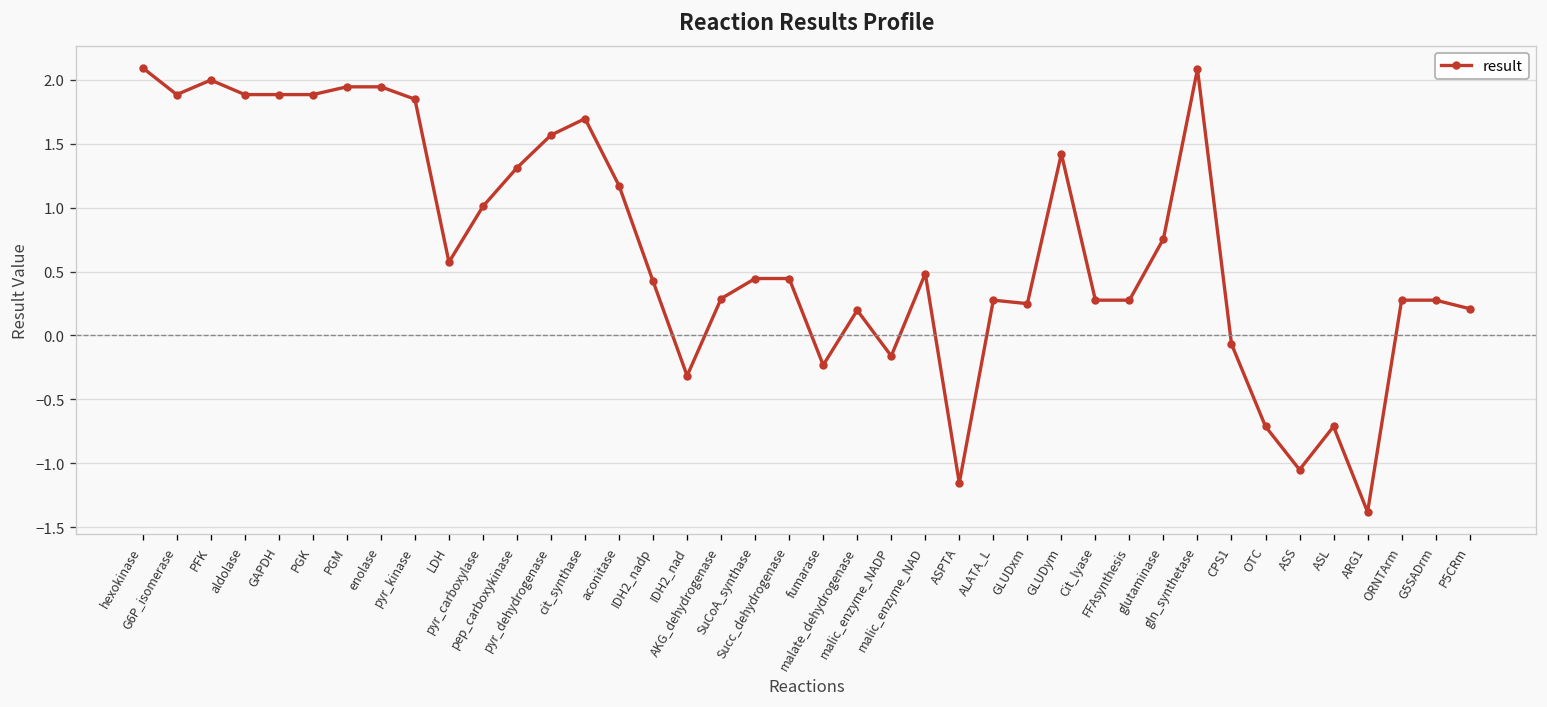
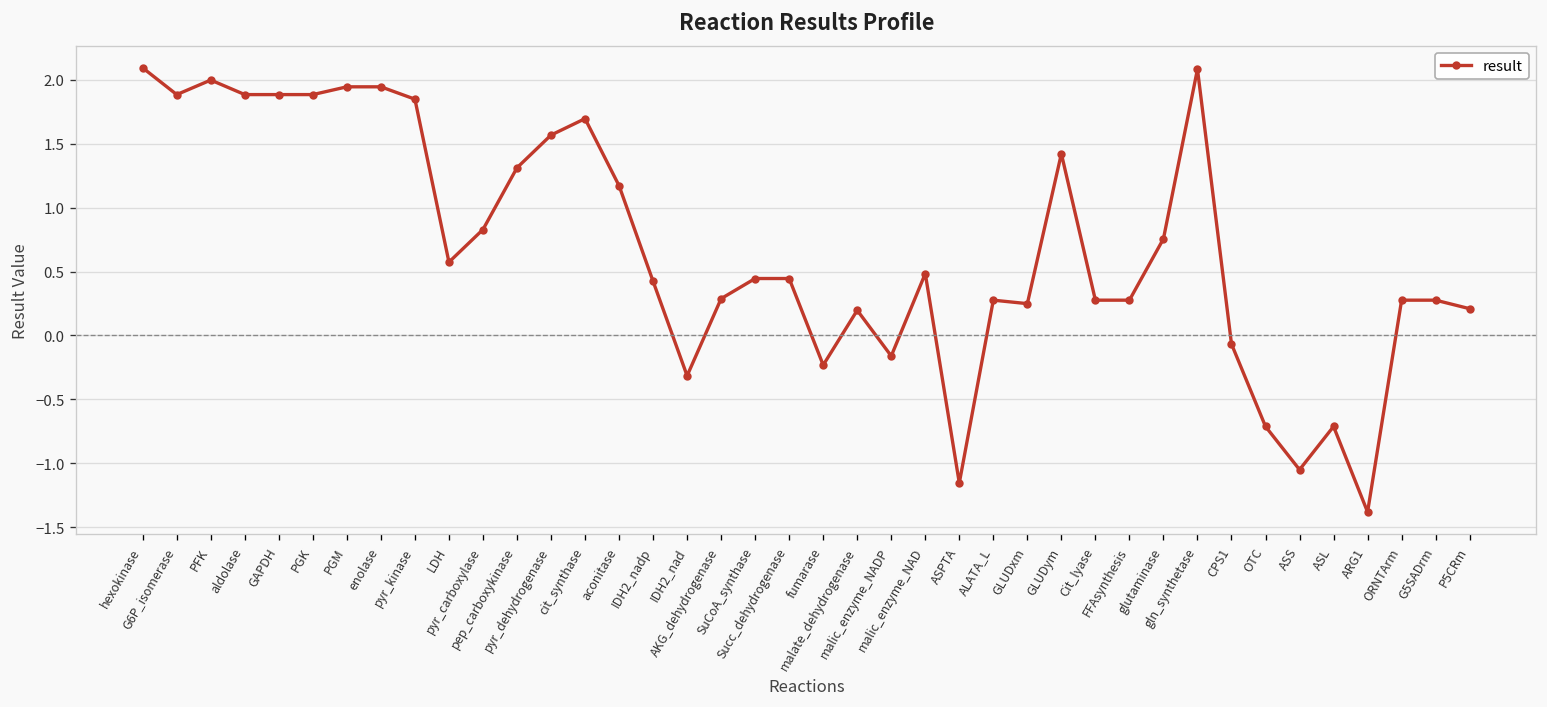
pyr_carboxylase: 1.01 -> 0.83
